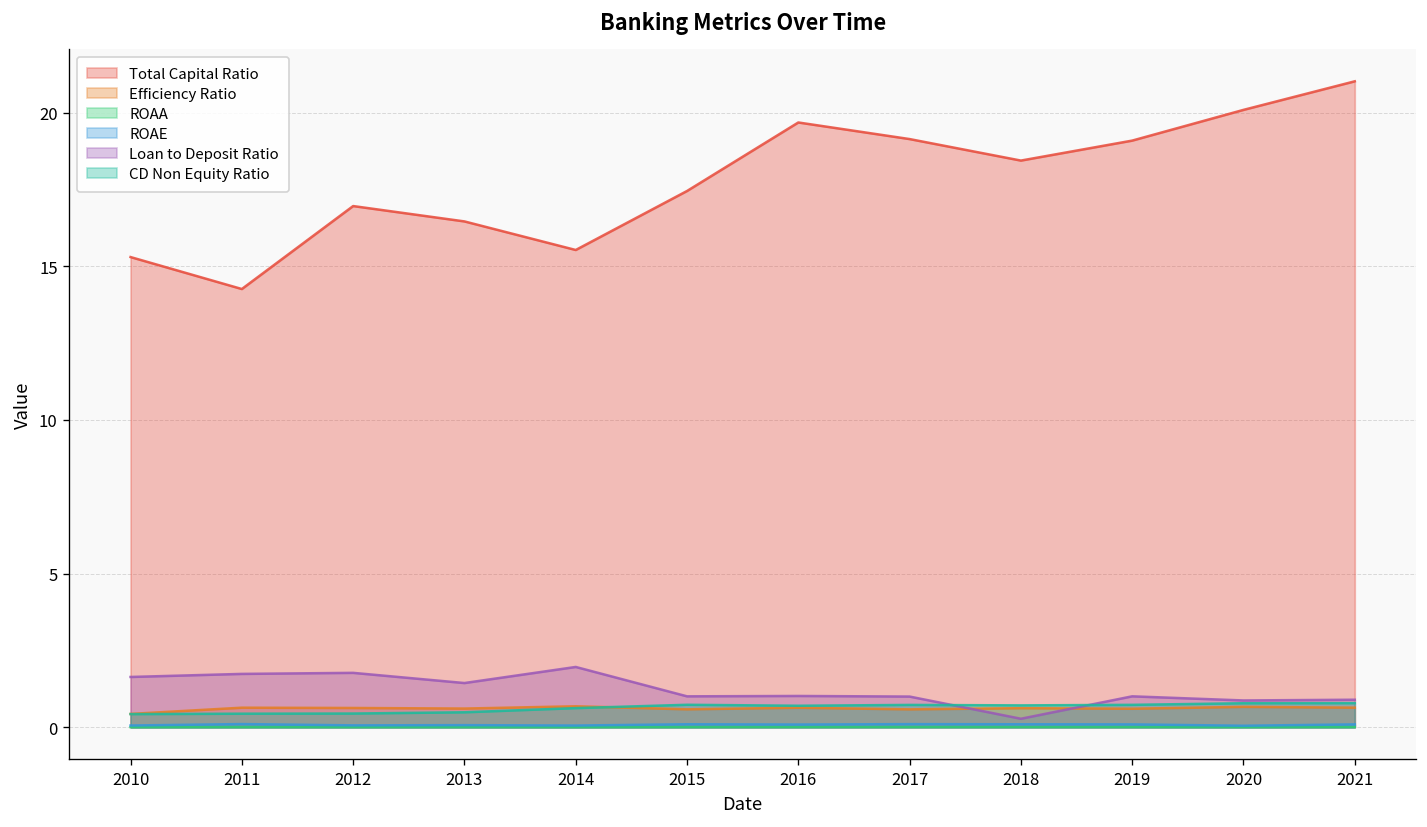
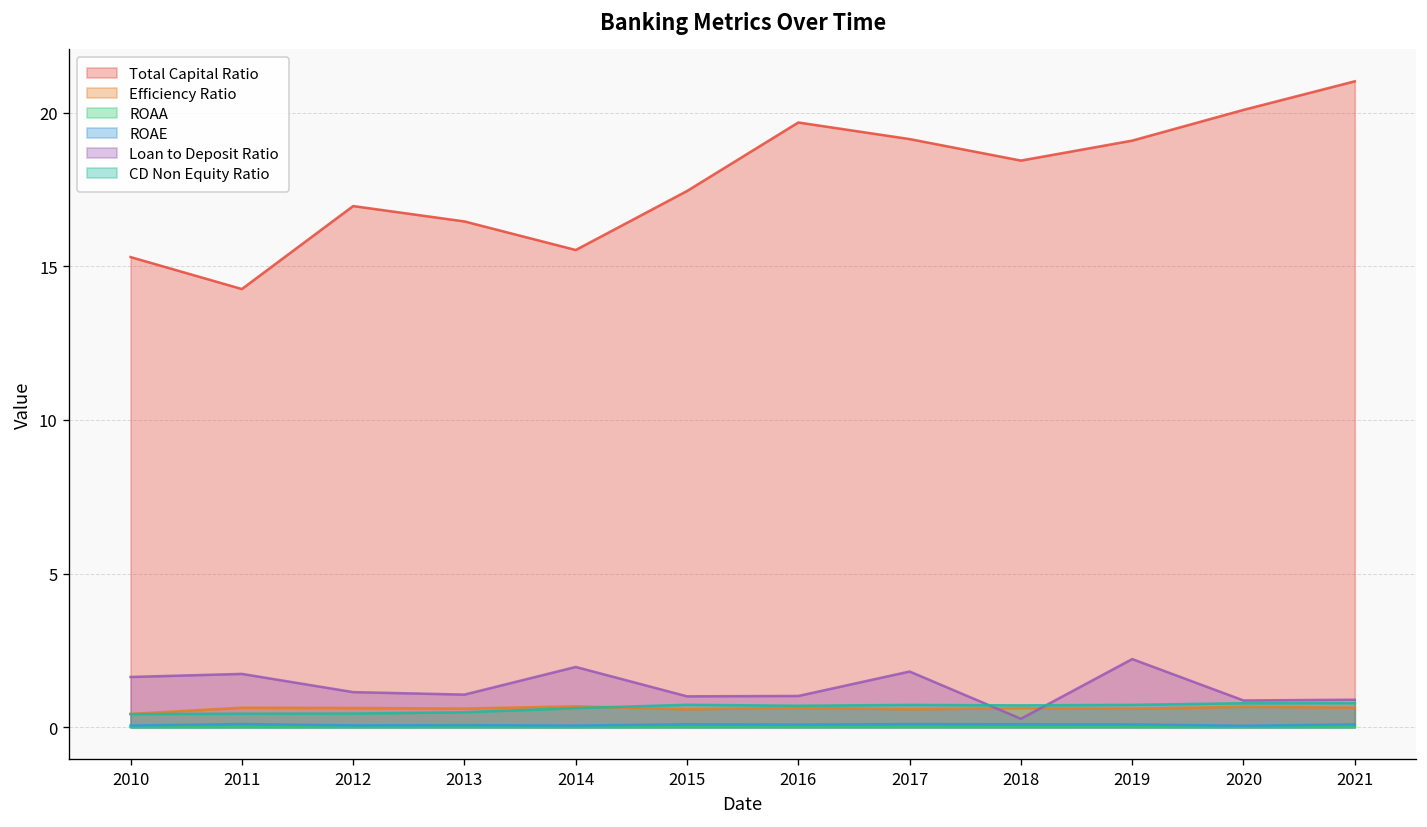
Loan to Deposit Ratio, 2012: 1.8 -> 1.1
Loan to Deposit Ratio, 2013: 1.4 -> 1.1
Loan to Deposit Ratio, 2017: 1.0 -> 1.8
Loan to Deposit Ratio, 2019: 1.0 -> 2.2
